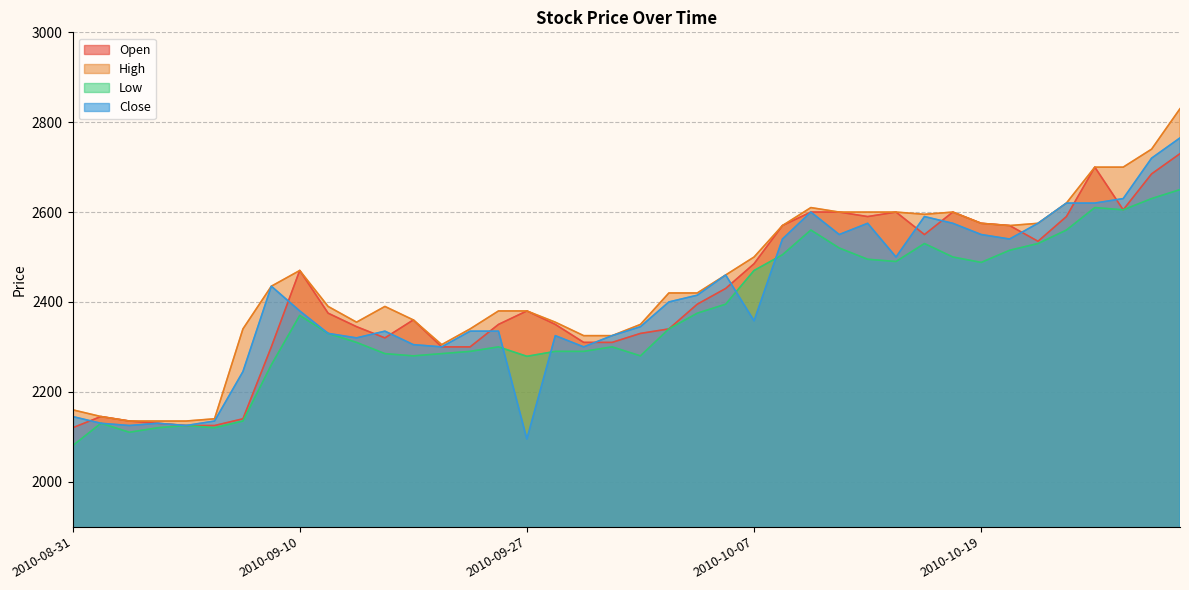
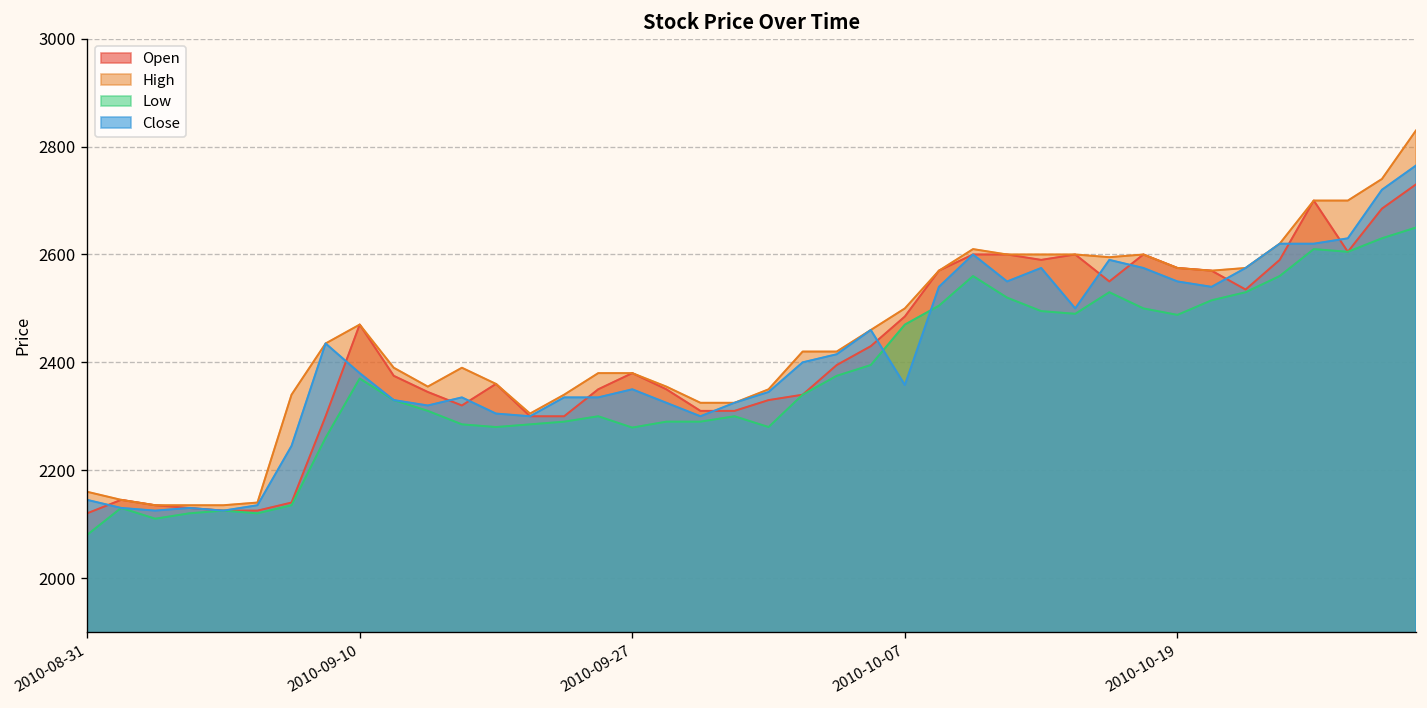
Close, 2010-09-27: 2100 -> 2350
